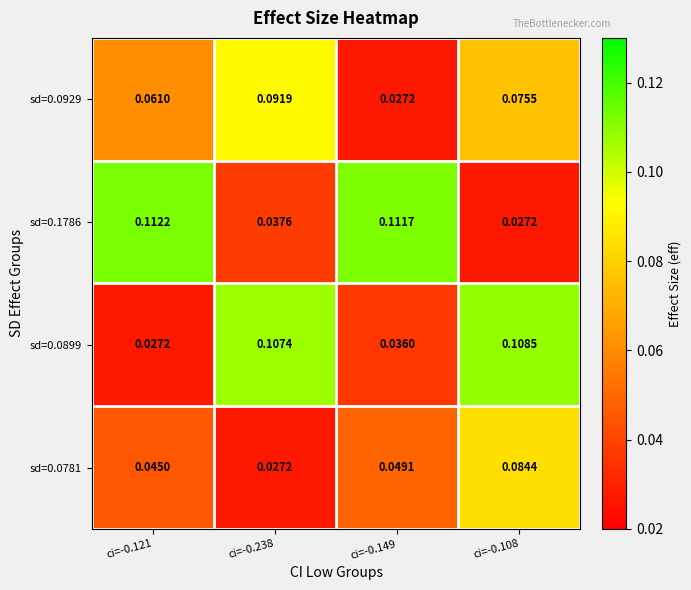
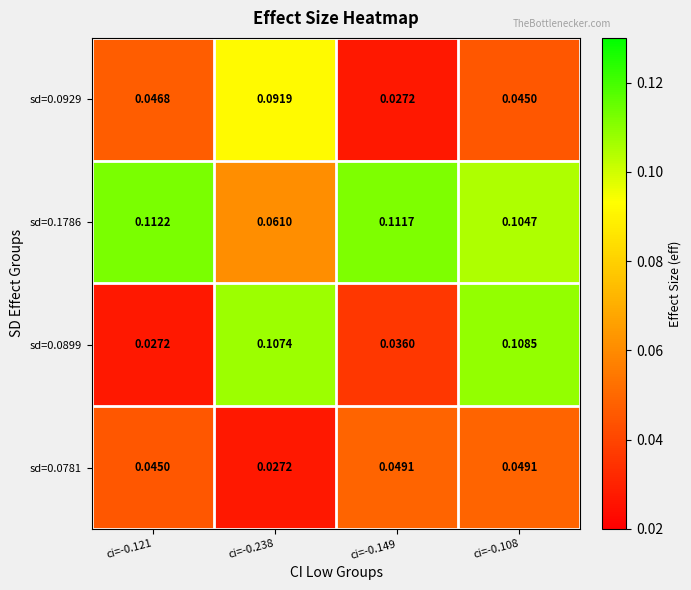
sd=0.0929, ci=-0.121: 0.0610 -> 0.0468
sd=0.0929, ci=-0.108: 0.0755 -> 0.0450
sd=0.1786, ci=-0.238: 0.0376 -> 0.0610
sd=0.1786, ci=-0.108: 0.0272 -> 0.1047
sd=0.0781, ci=-0.108: 0.0844 -> 0.0491
